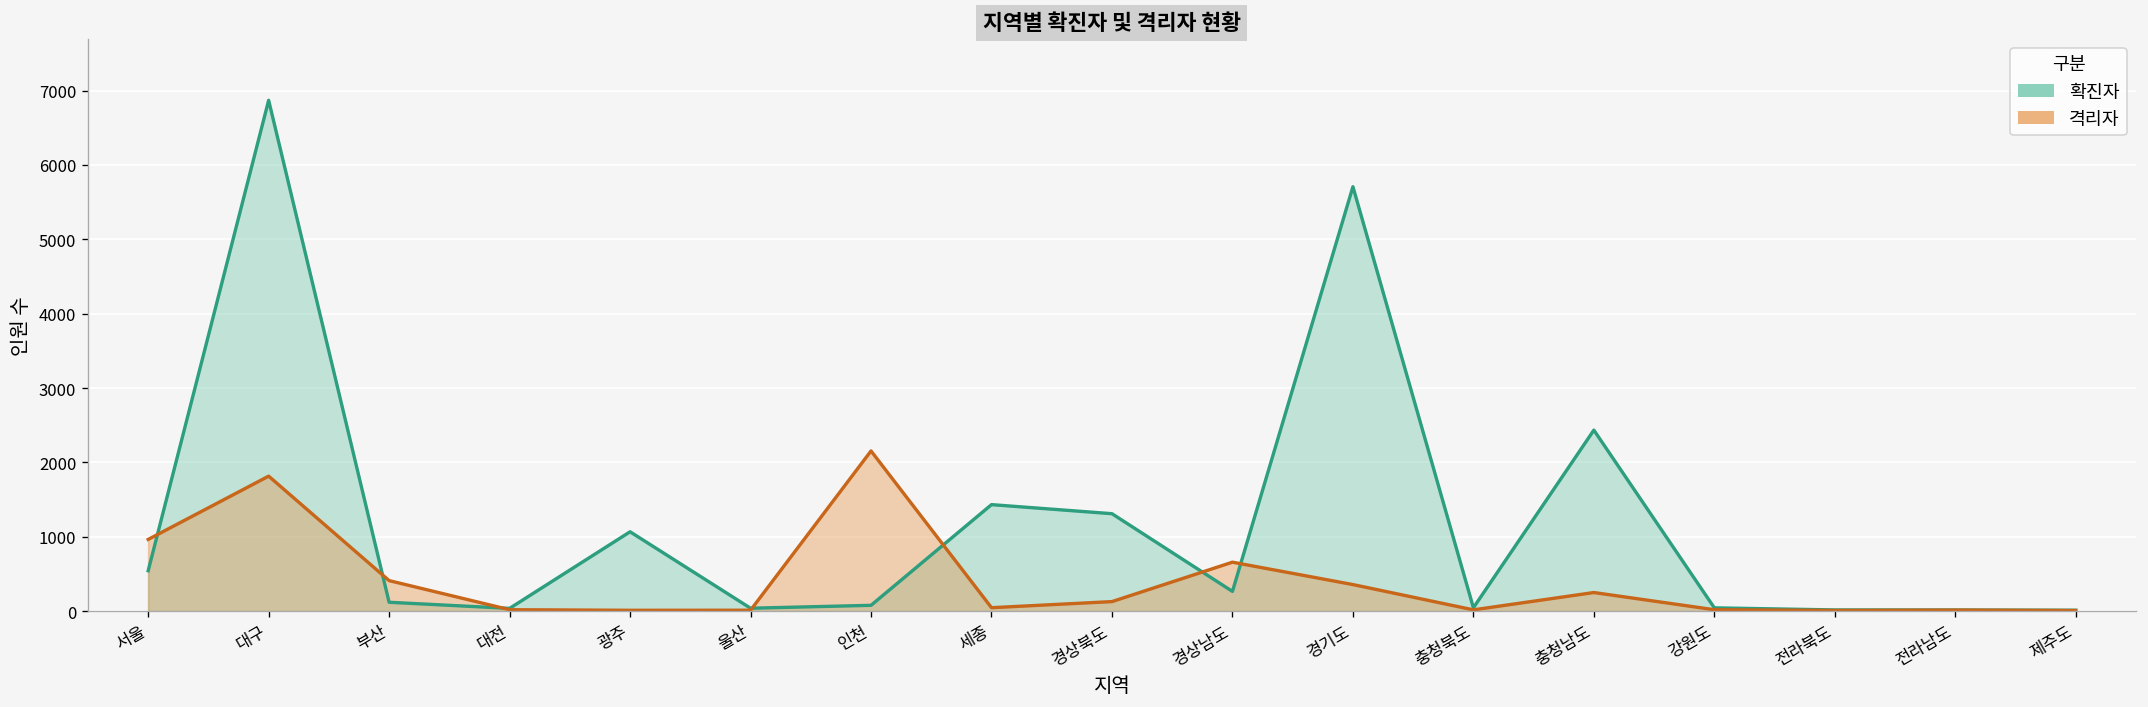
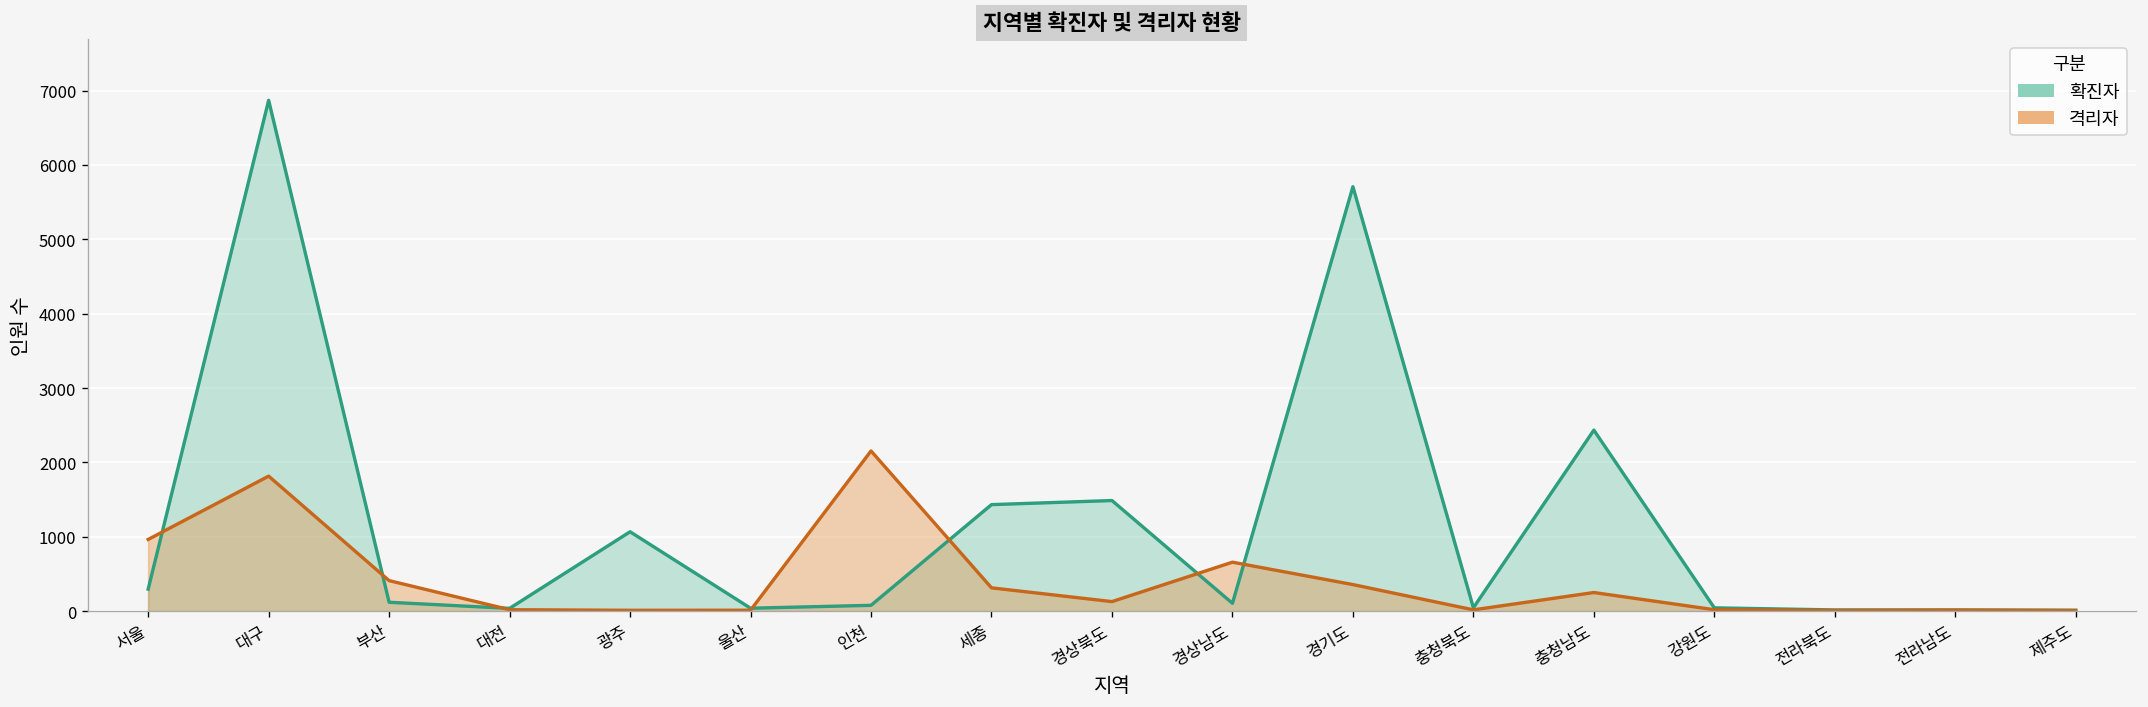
확진자, 서울: 500 -> 300
격리자, 세종: 0 -> 300
확진자, 경상북도: 1300 -> 1500
확진자, 경상남도: 300 -> 100
